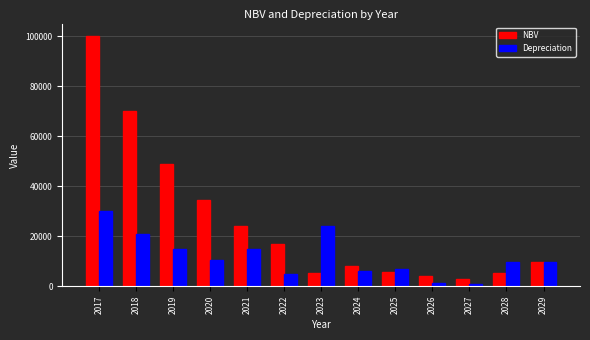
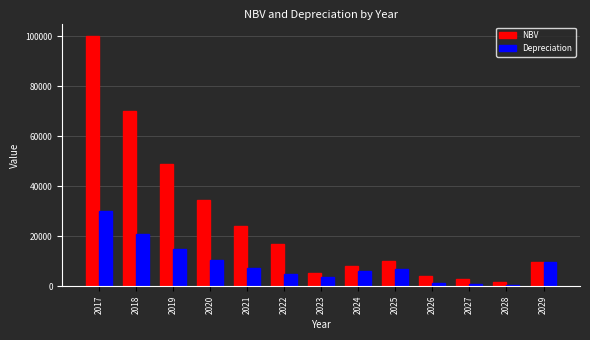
Depreciation, 2021: 15000 -> 7000
Depreciation, 2023: 24000 -> 4000
NBV, 2025: 6000 -> 10000
NBV, 2028: 5000 -> 2000
Depreciation, 2028: 10000 -> 0
